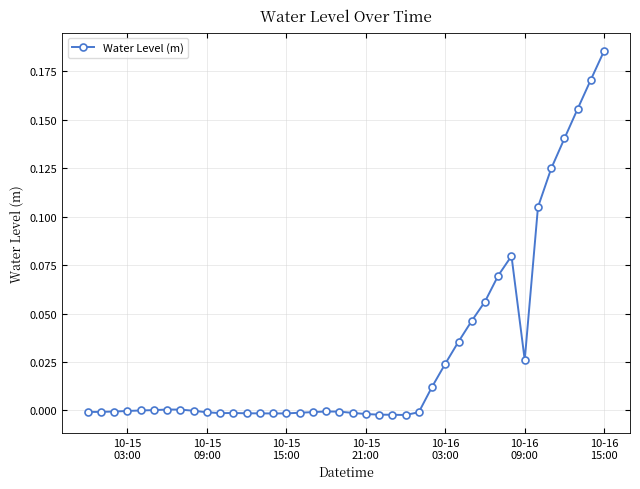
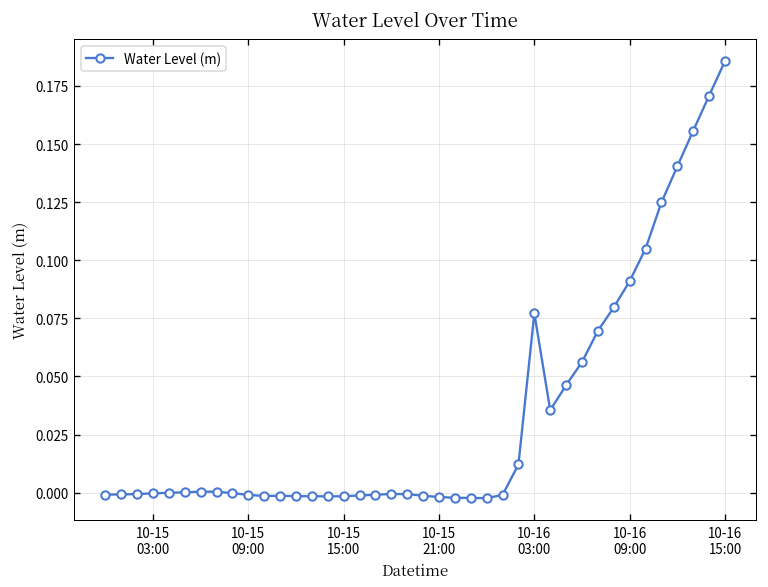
10-16 03:00: 0.024 -> 0.077
10-16 09:00: 0.026 -> 0.091
